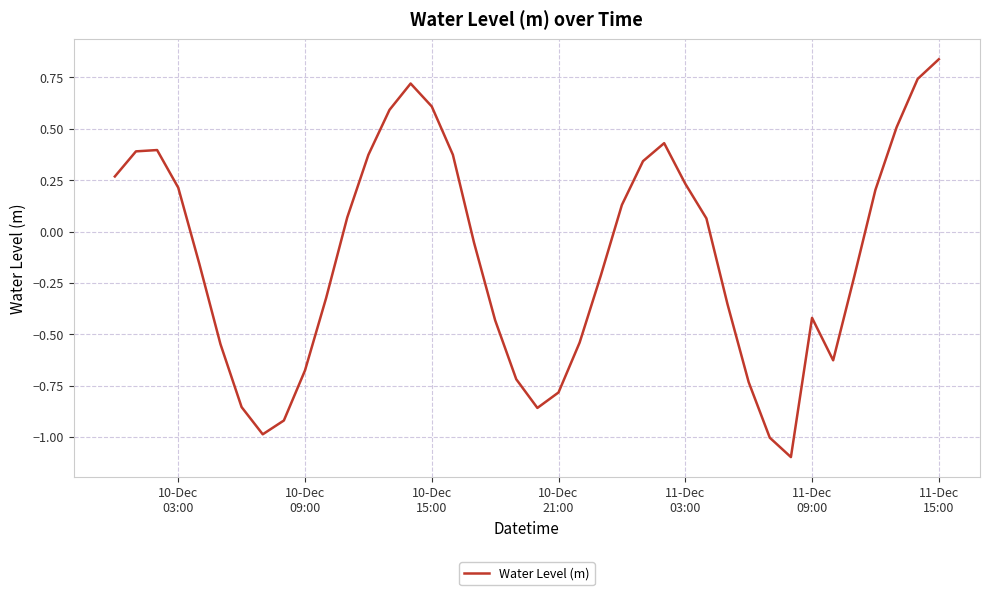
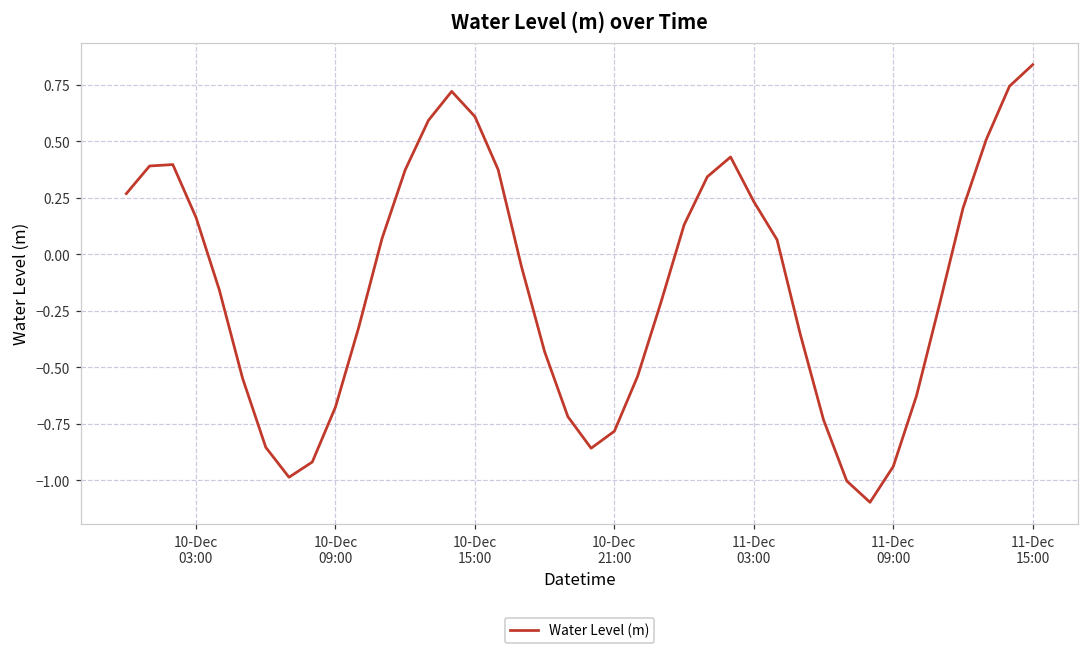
10-Dec 03:00: 0.21 -> 0.16
11-Dec 09:00: -0.42 -> -0.94
